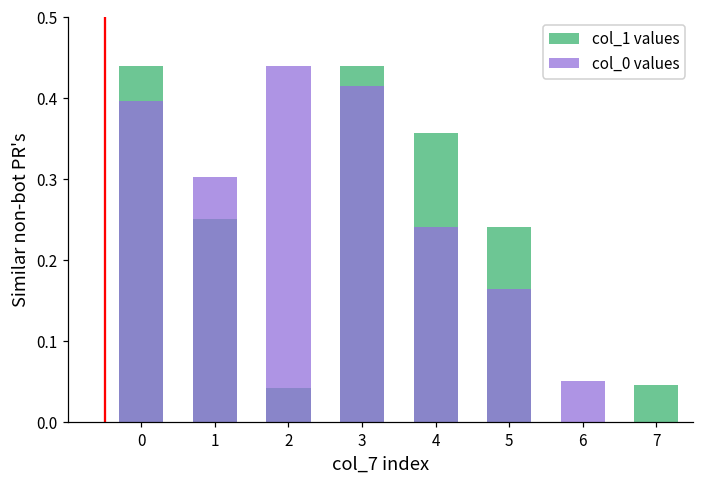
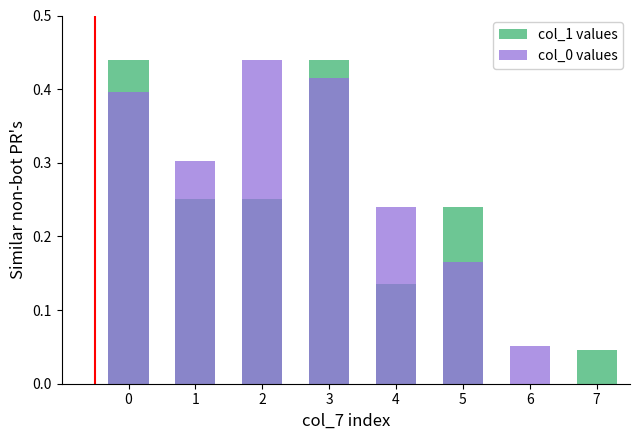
col_1 values, 2: 0.04 -> 0.25
col_1 values, 4: 0.36 -> 0.14
